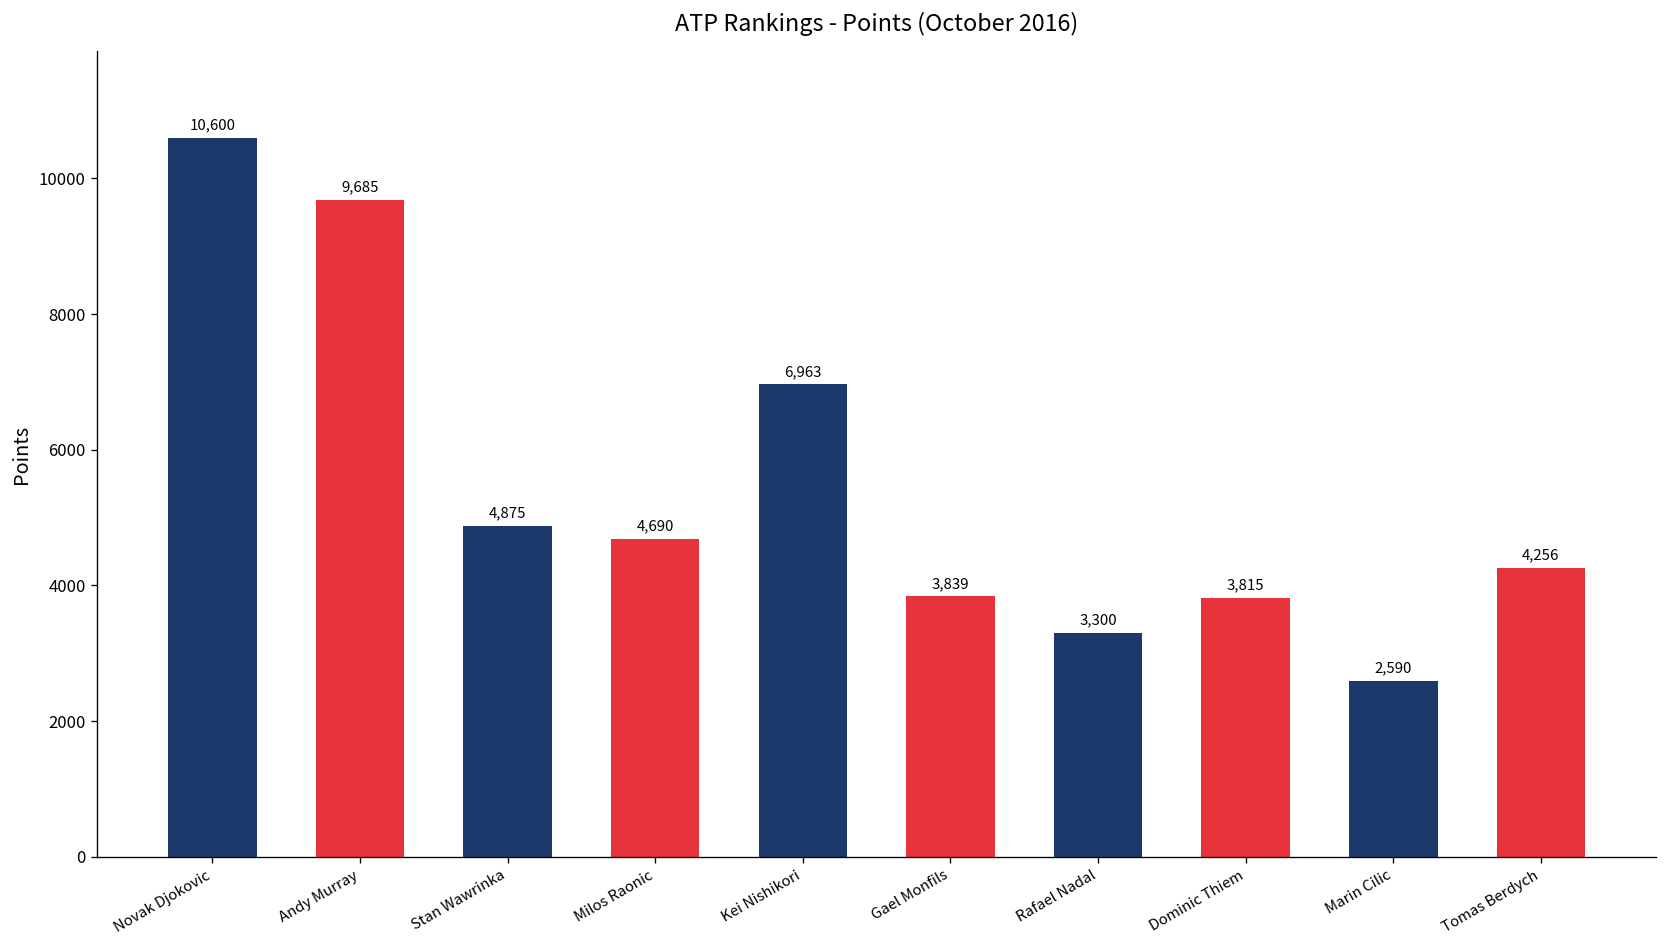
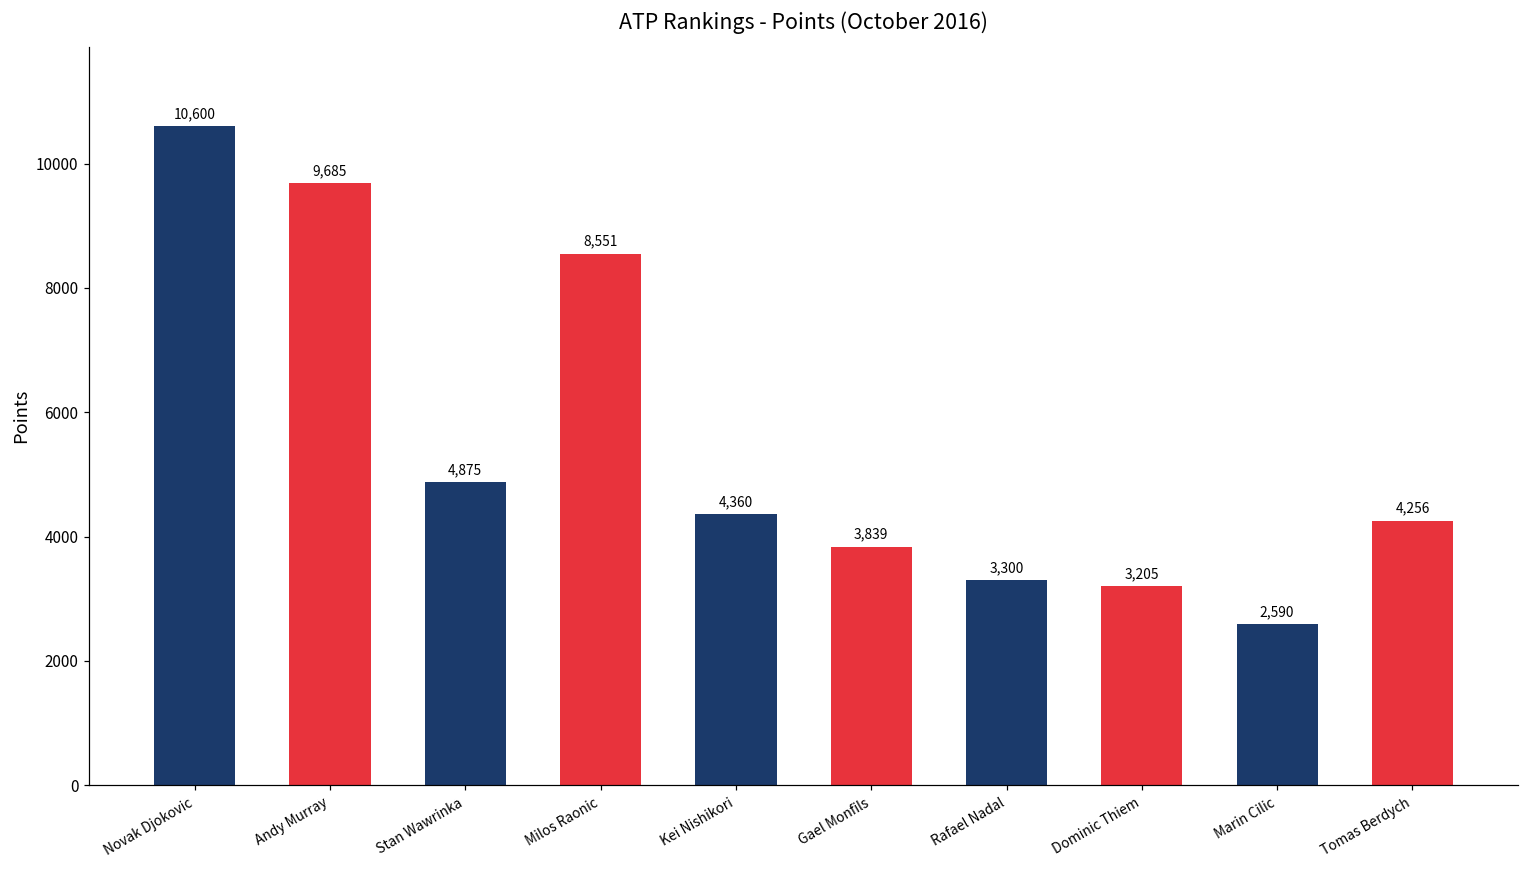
Milos Raonic: 4,690 -> 8,551
Kei Nishikori: 6,963 -> 4,360
Dominic Thiem: 3,815 -> 3,205
